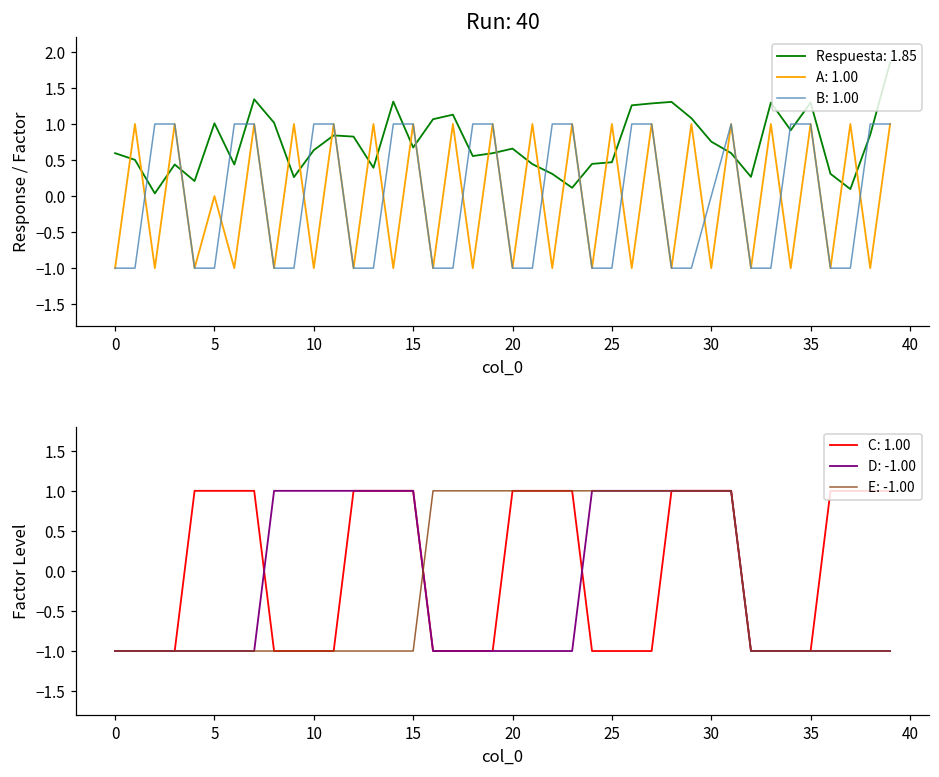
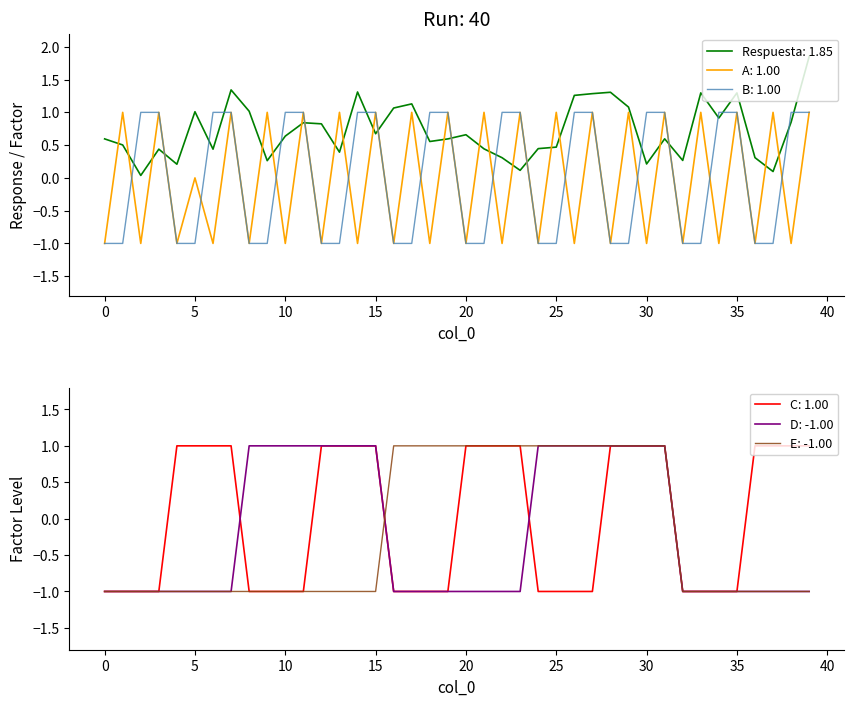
Run: 40, Respuesta: 1.85, 30: 0.8 -> 0.2
Run: 40, B: 1.00, 30: 0 -> 1
